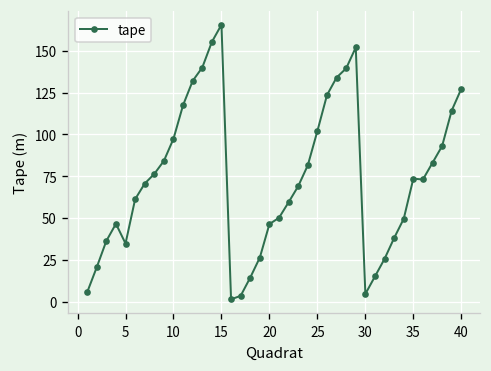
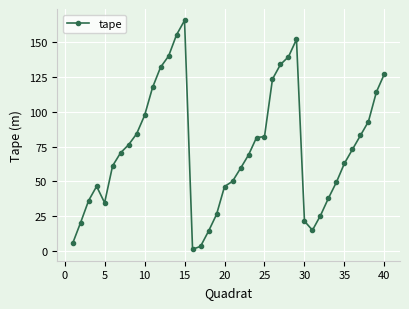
25: 102 -> 82
30: 5 -> 22
35: 74 -> 63
